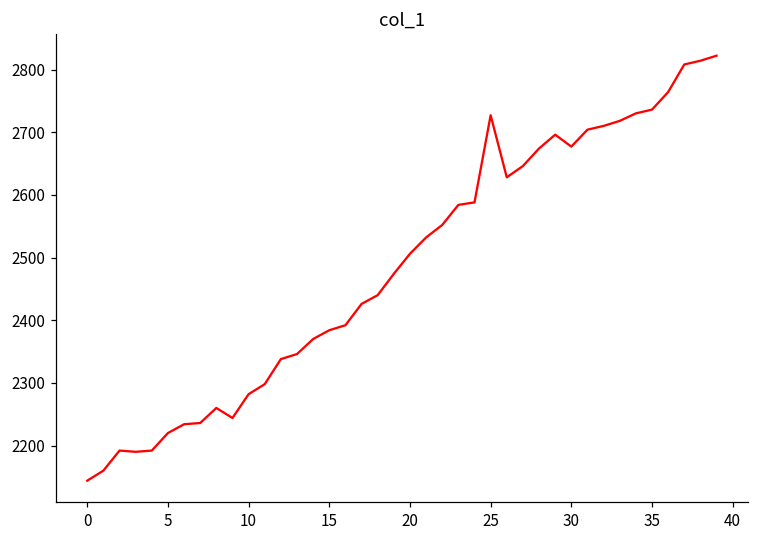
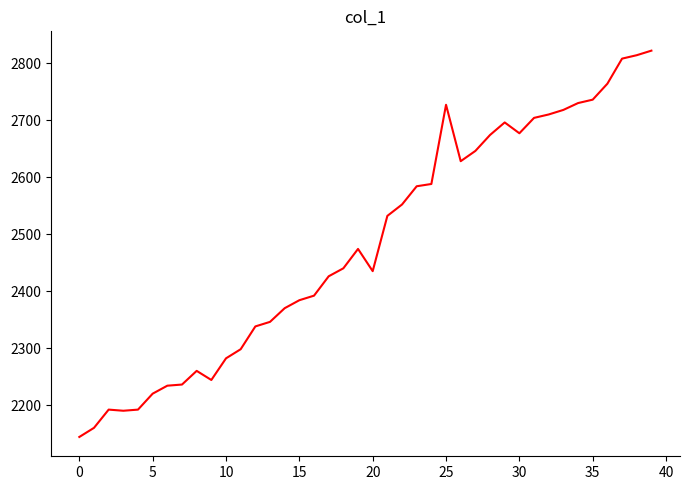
20: 2510 -> 2440
